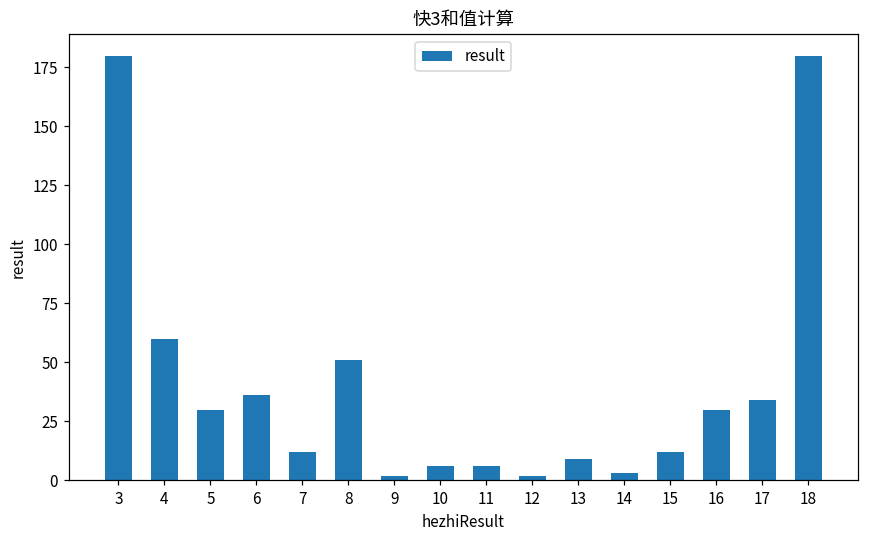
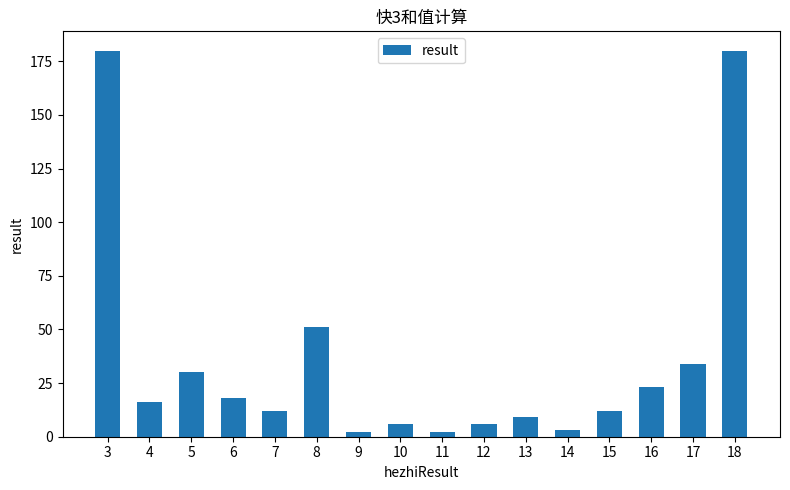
4: 60 -> 16
6: 36 -> 18
11: 6 -> 2
12: 2 -> 6
16: 30 -> 23
